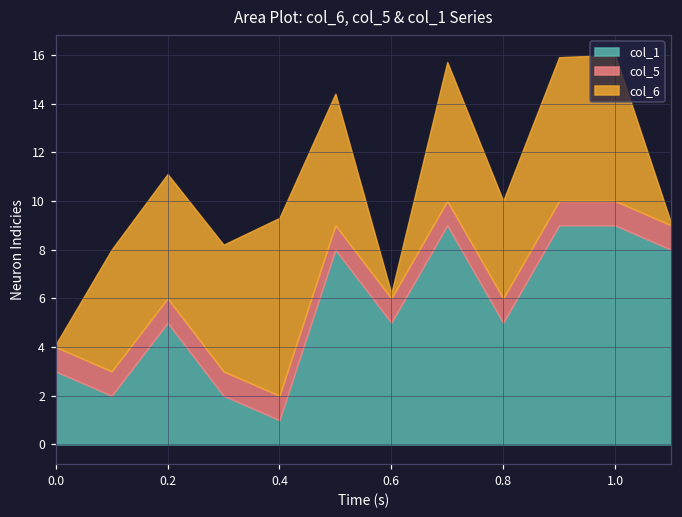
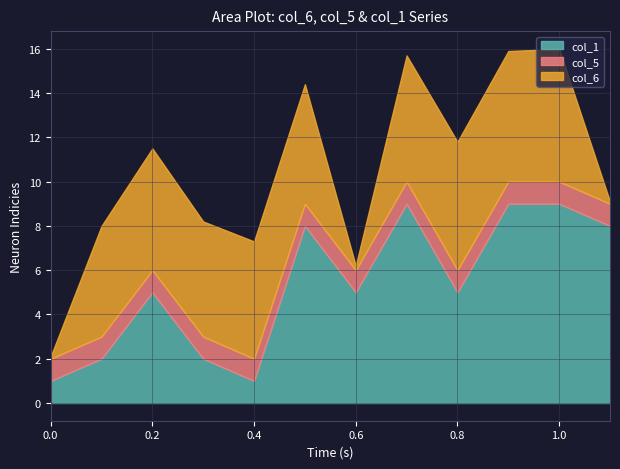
col_1, 0.0: 3 -> 1
col_6, 0.2: 5.1 -> 5.5
col_6, 0.4: 7.3 -> 5.3
col_6, 0.8: 4.0 -> 5.8
